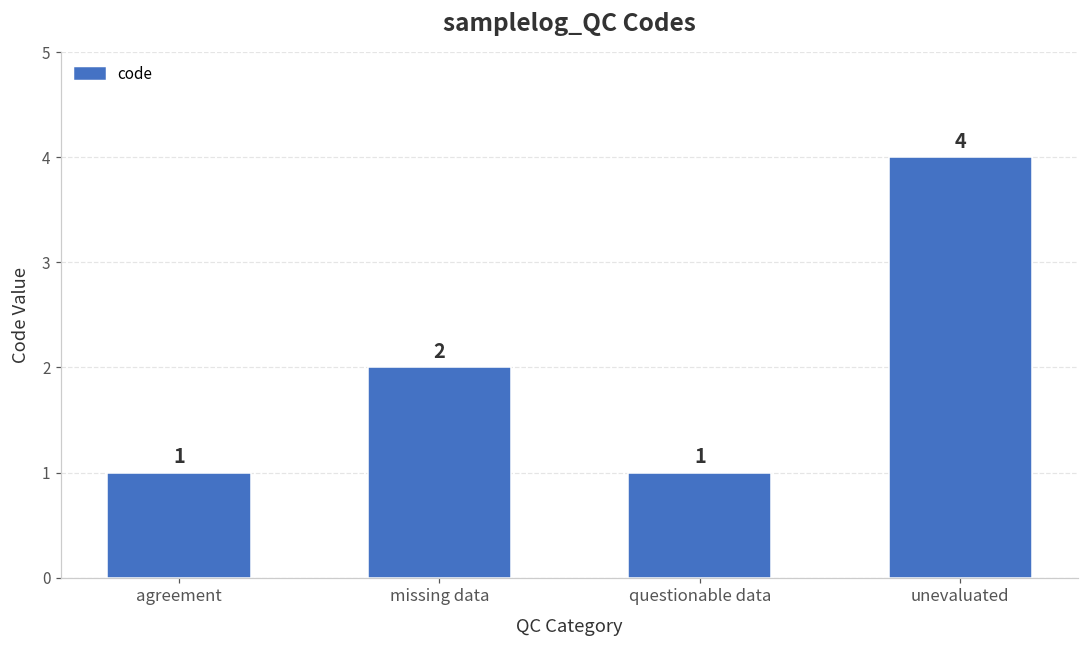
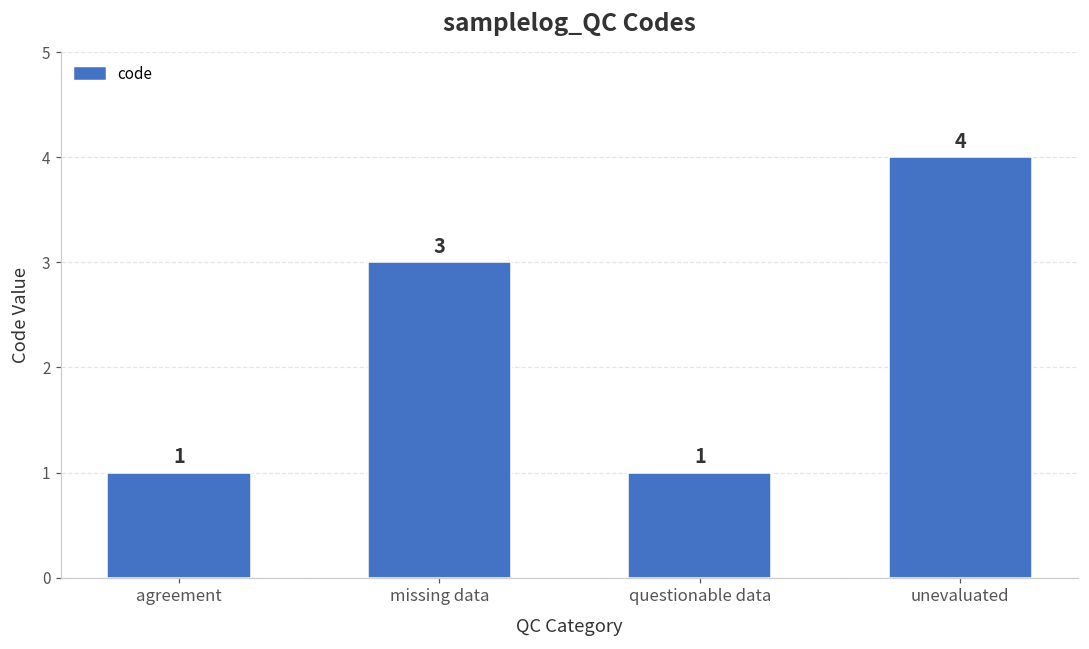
missing data: 2 -> 3
